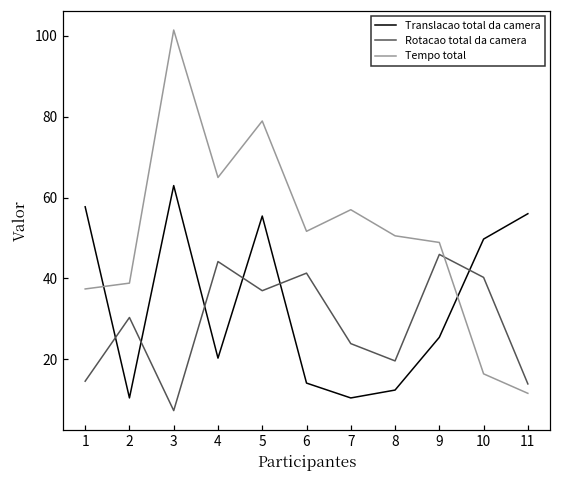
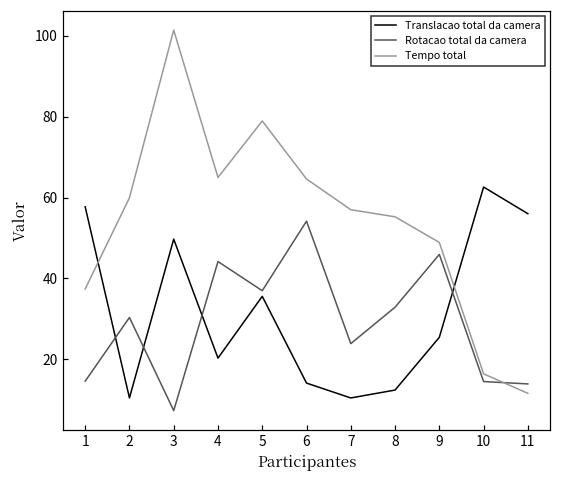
Tempo total, 2: 39 -> 60
Translacao total da camera, 3: 63 -> 50
Translacao total da camera, 5: 55 -> 36
Rotacao total da camera, 6: 41 -> 54
Tempo total, 6: 52 -> 65
Rotacao total da camera, 8: 20 -> 33
Tempo total, 8: 51 -> 55
Translacao total da camera, 10: 50 -> 63
Rotacao total da camera, 10: 40 -> 15
